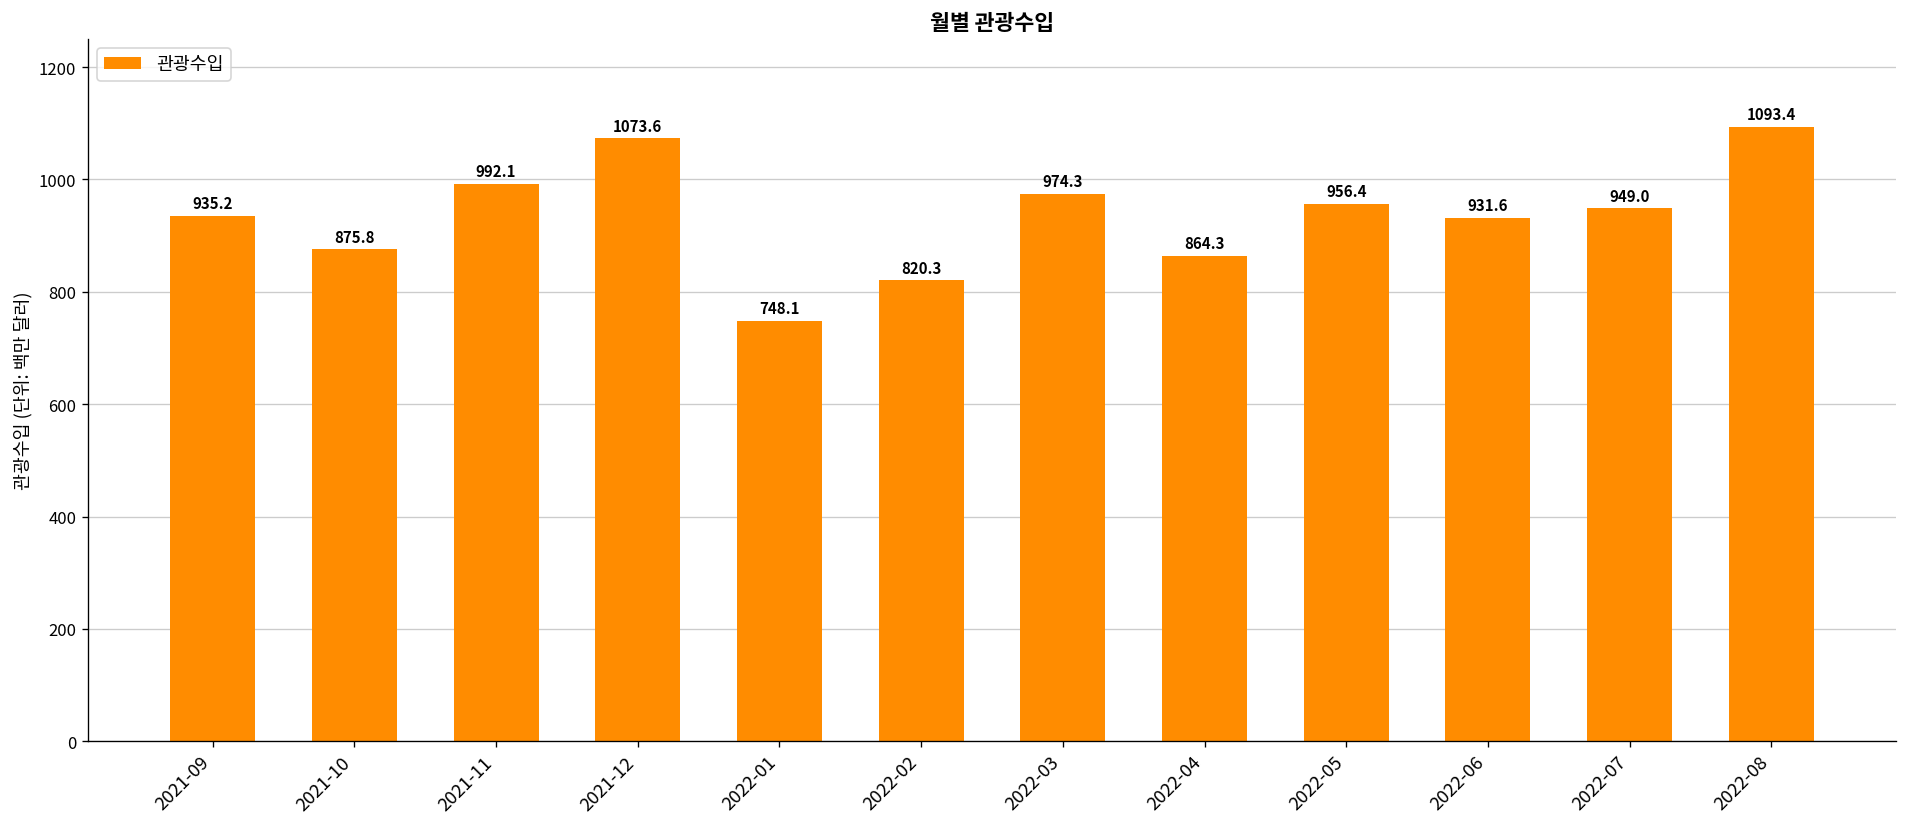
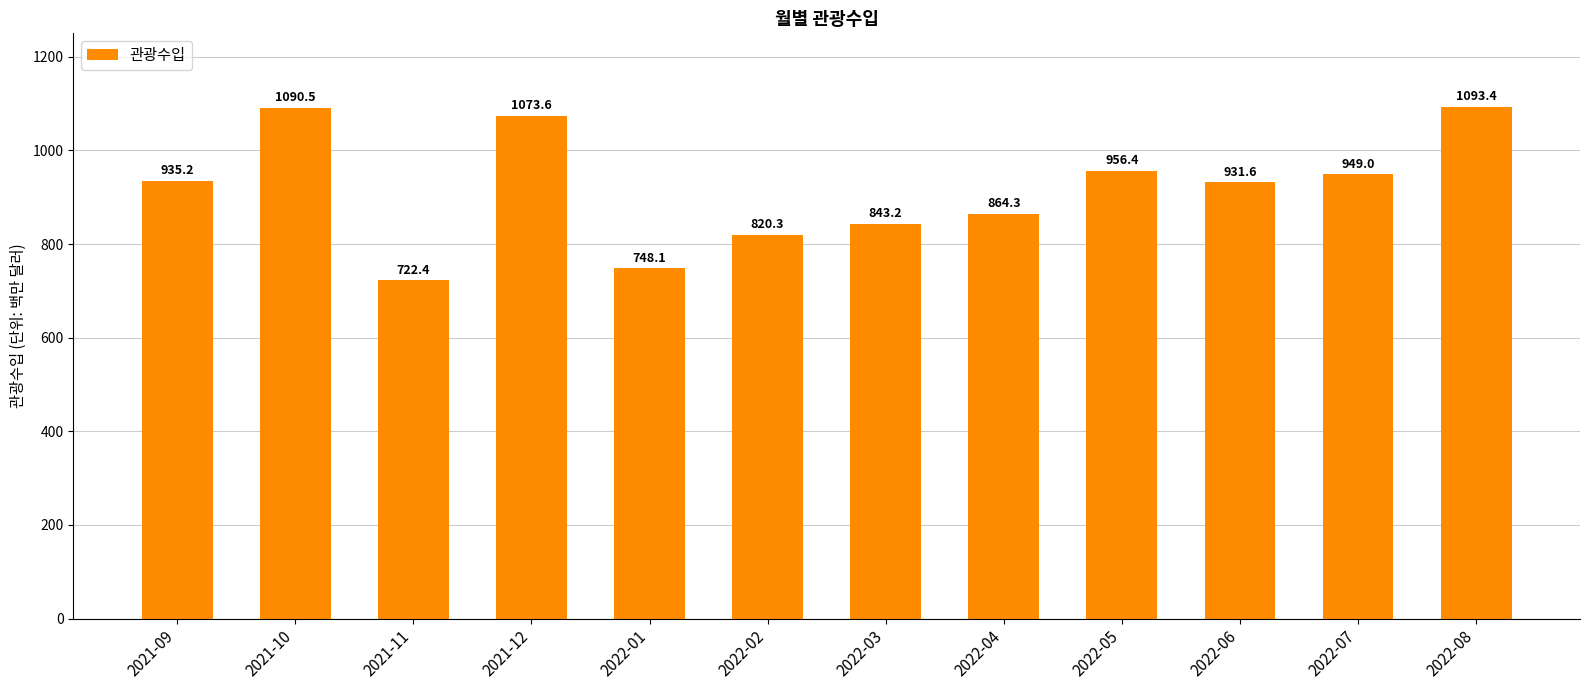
2021-10: 875.8 -> 1090.5
2021-11: 992.1 -> 722.4
2022-03: 974.3 -> 843.2
